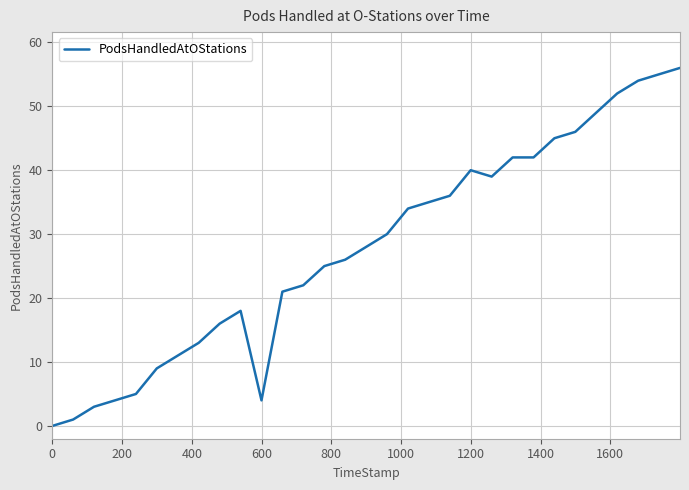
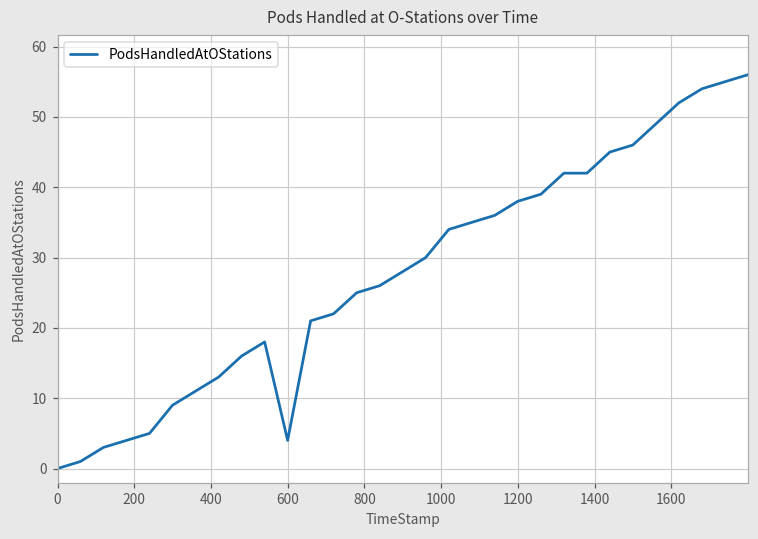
1200: 40 -> 38
